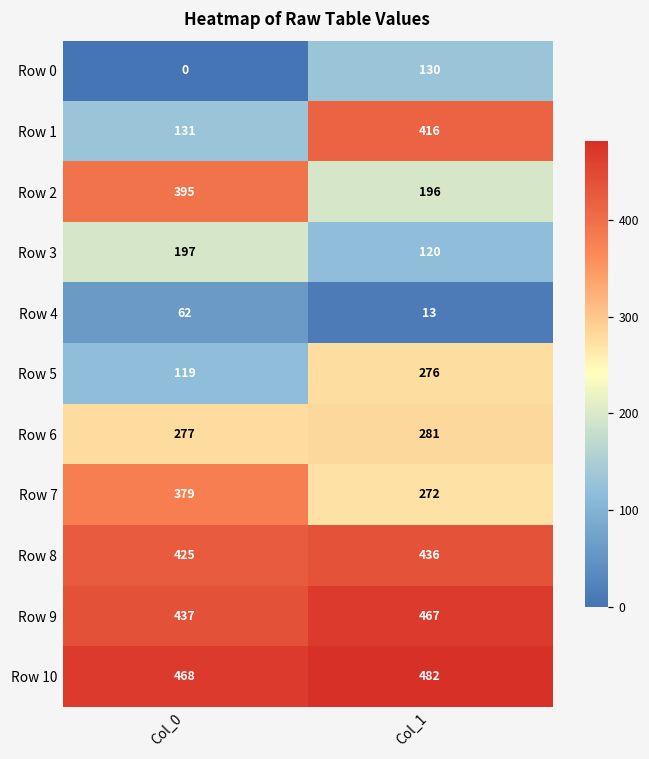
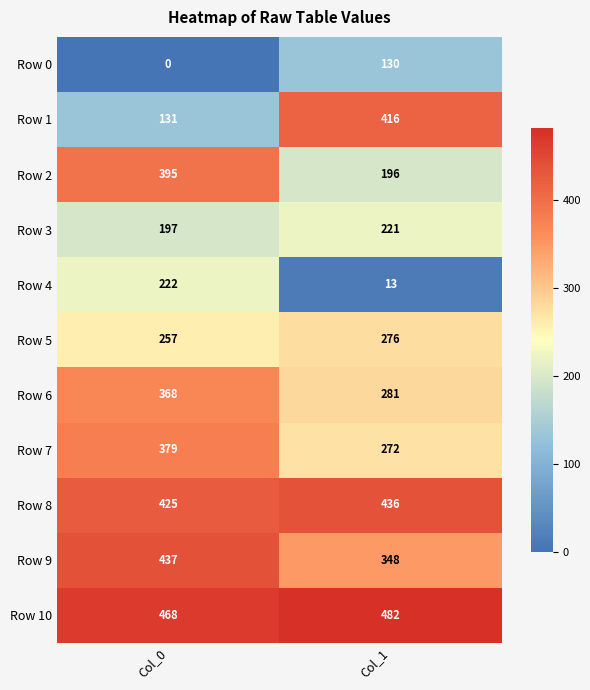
Row 3, Col_1: 120 -> 221
Row 4, Col_0: 62 -> 222
Row 5, Col_0: 119 -> 257
Row 6, Col_0: 277 -> 368
Row 9, Col_1: 467 -> 348
